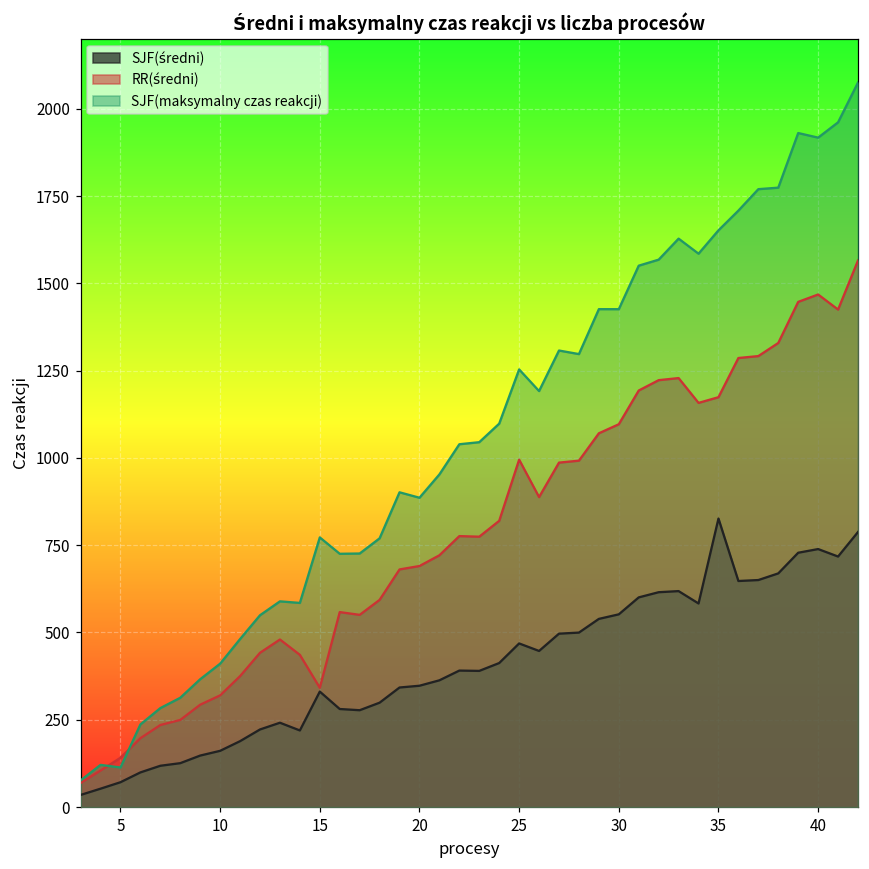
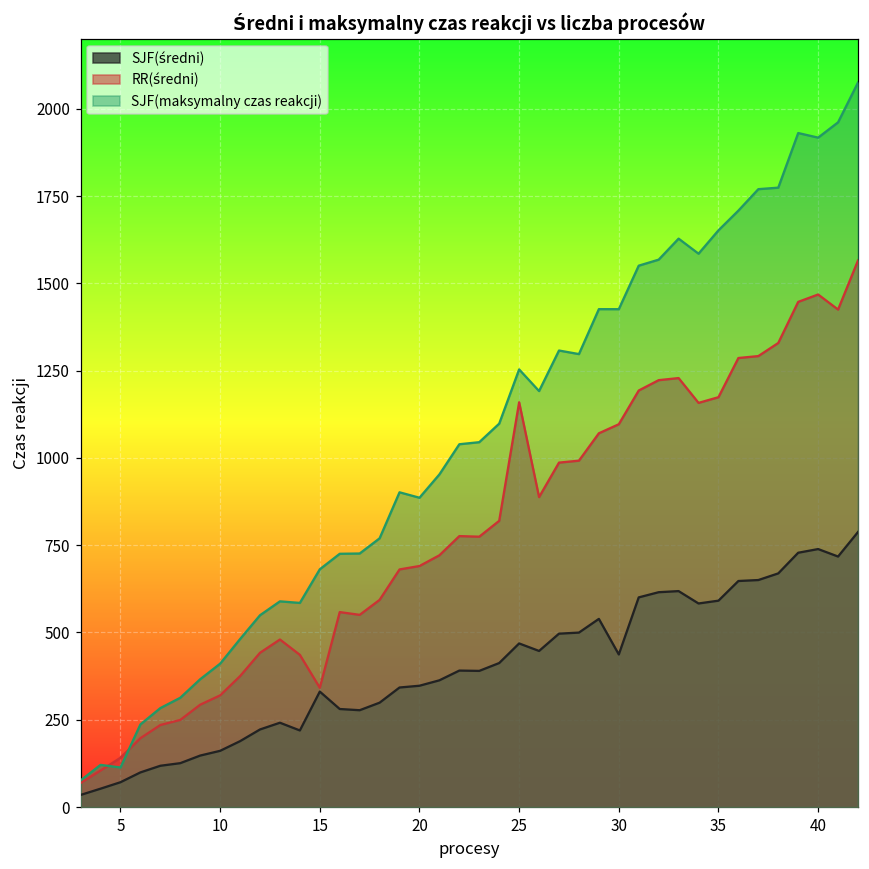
SJF(maksymalny czas reakcji), 15: 770 -> 680
RR(średni), 25: 990 -> 1160
SJF(średni), 30: 550 -> 440
SJF(średni), 35: 830 -> 590
